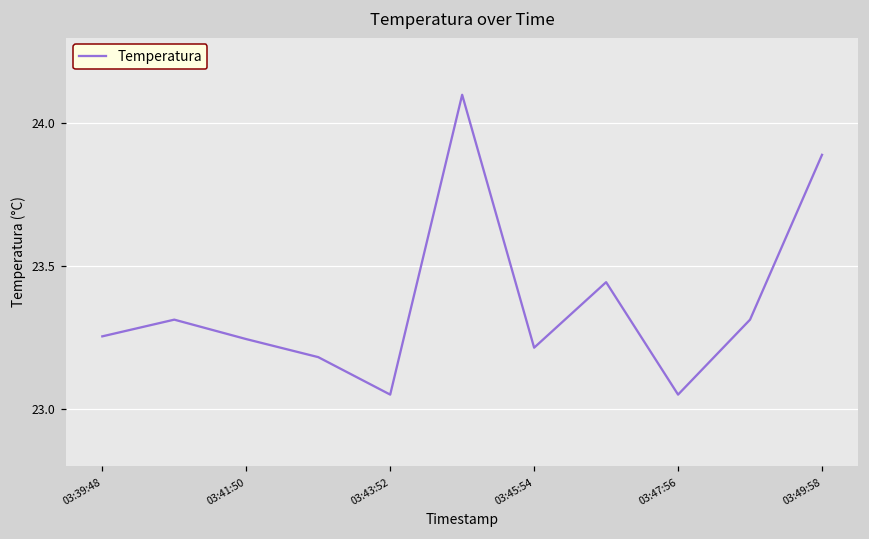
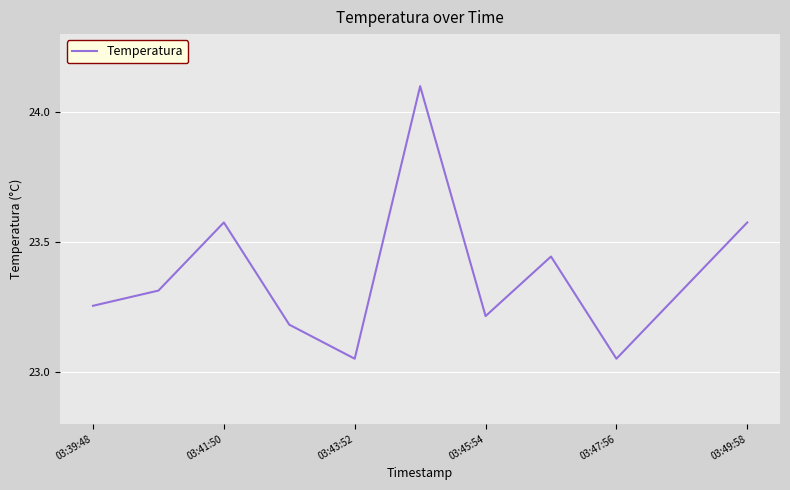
03:41:50: 23.24 -> 23.58
03:49:58: 23.89 -> 23.58
